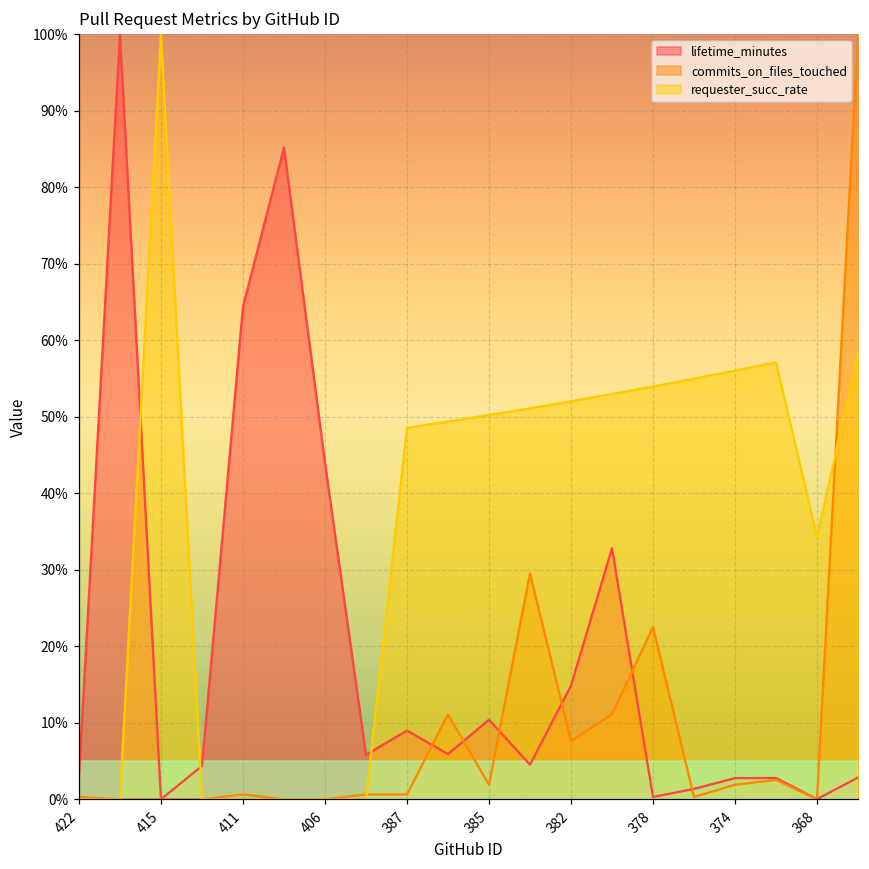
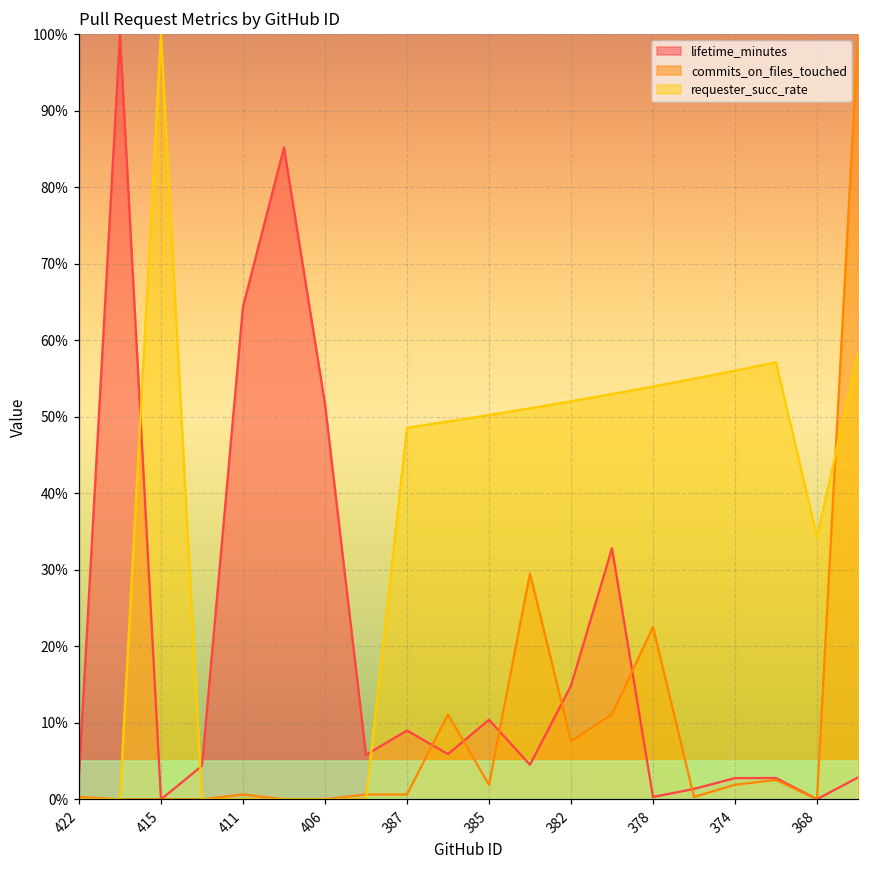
lifetime_minutes, 406: 44% -> 52%
